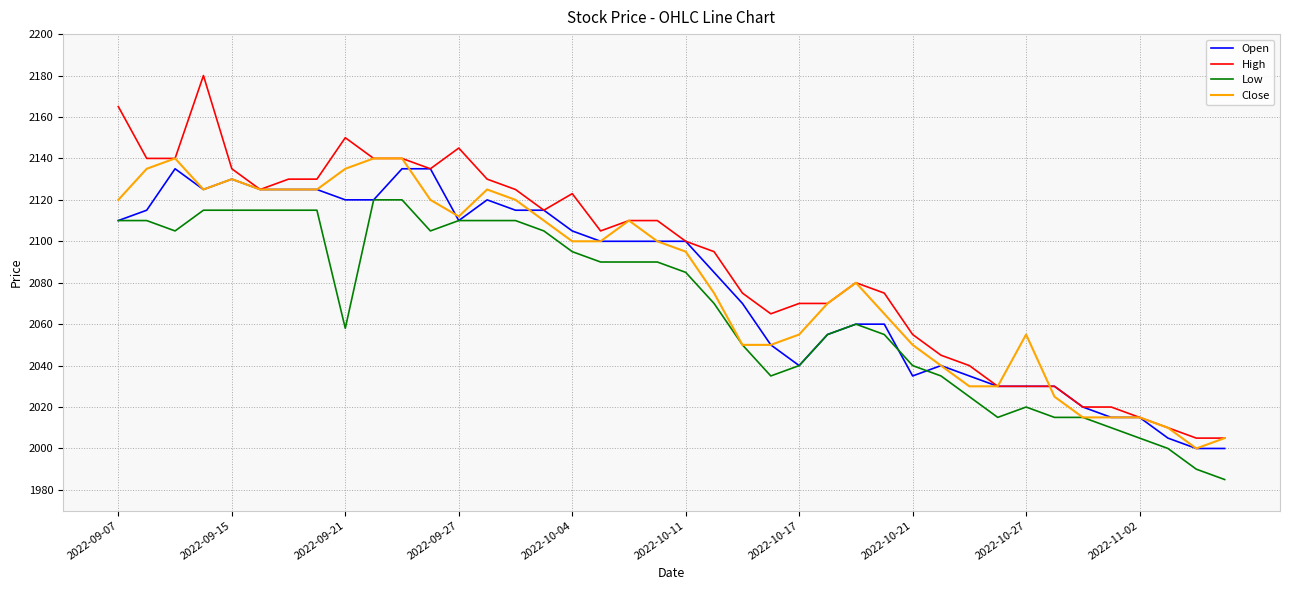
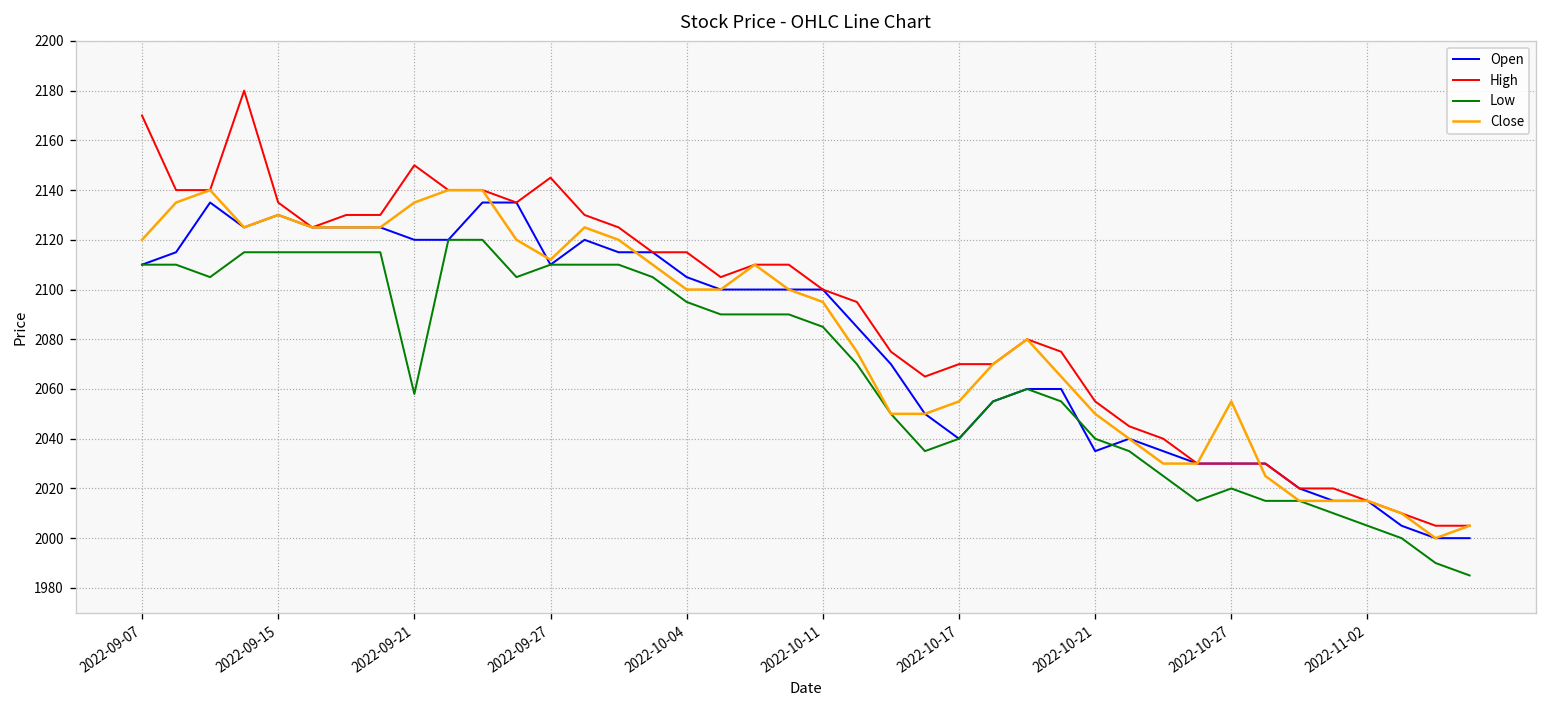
High, 2022-09-07: 2165 -> 2170
High, 2022-10-04: 2123 -> 2115
